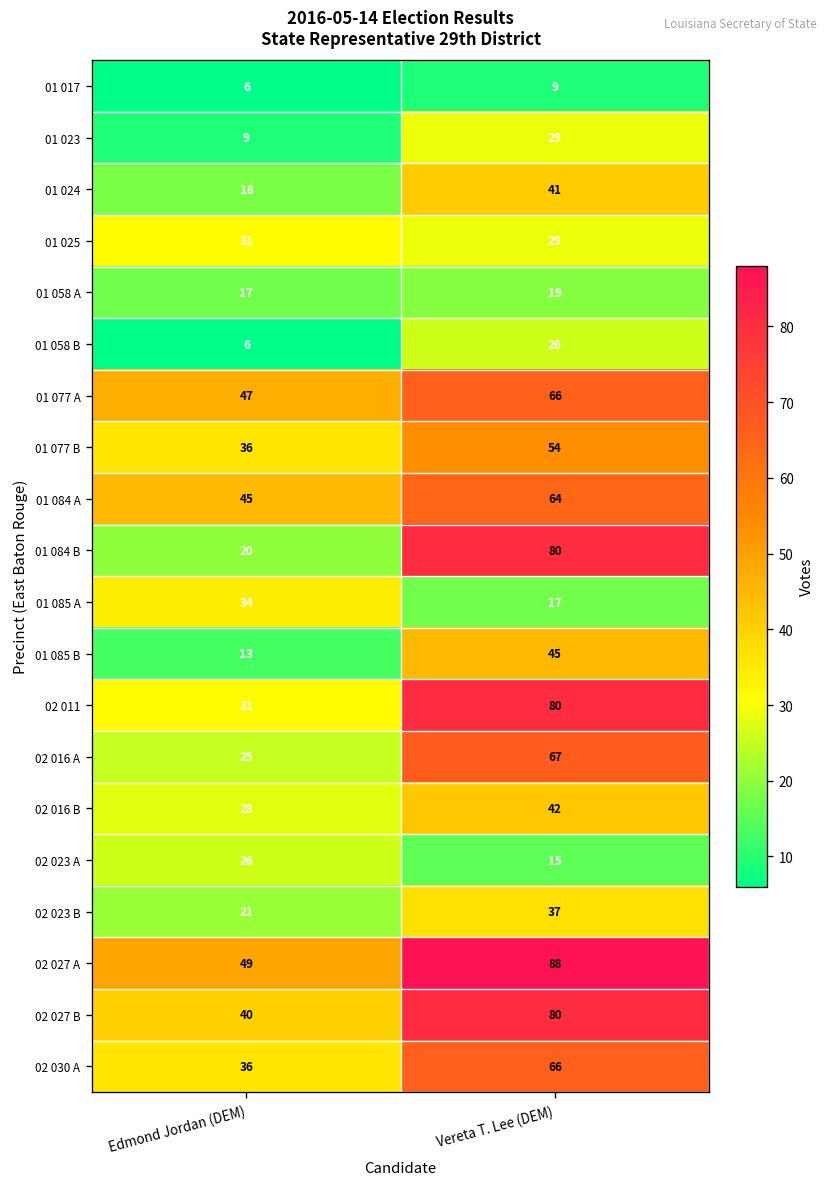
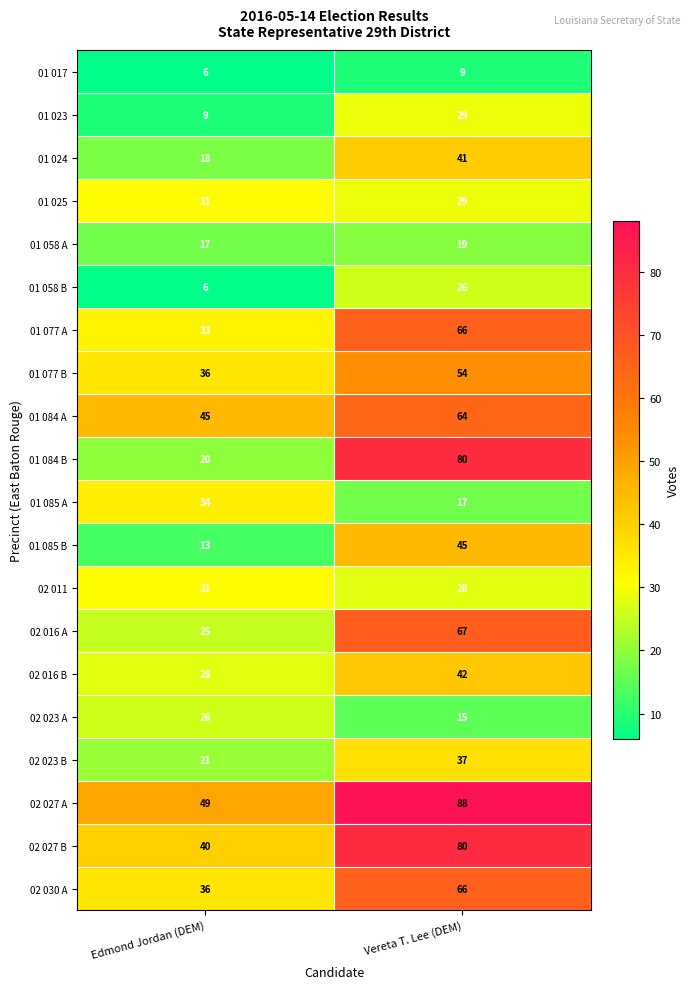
01 077 A, Edmond Jordan (DEM): 47 -> 33
02 011, Vereta T. Lee (DEM): 80 -> 28
